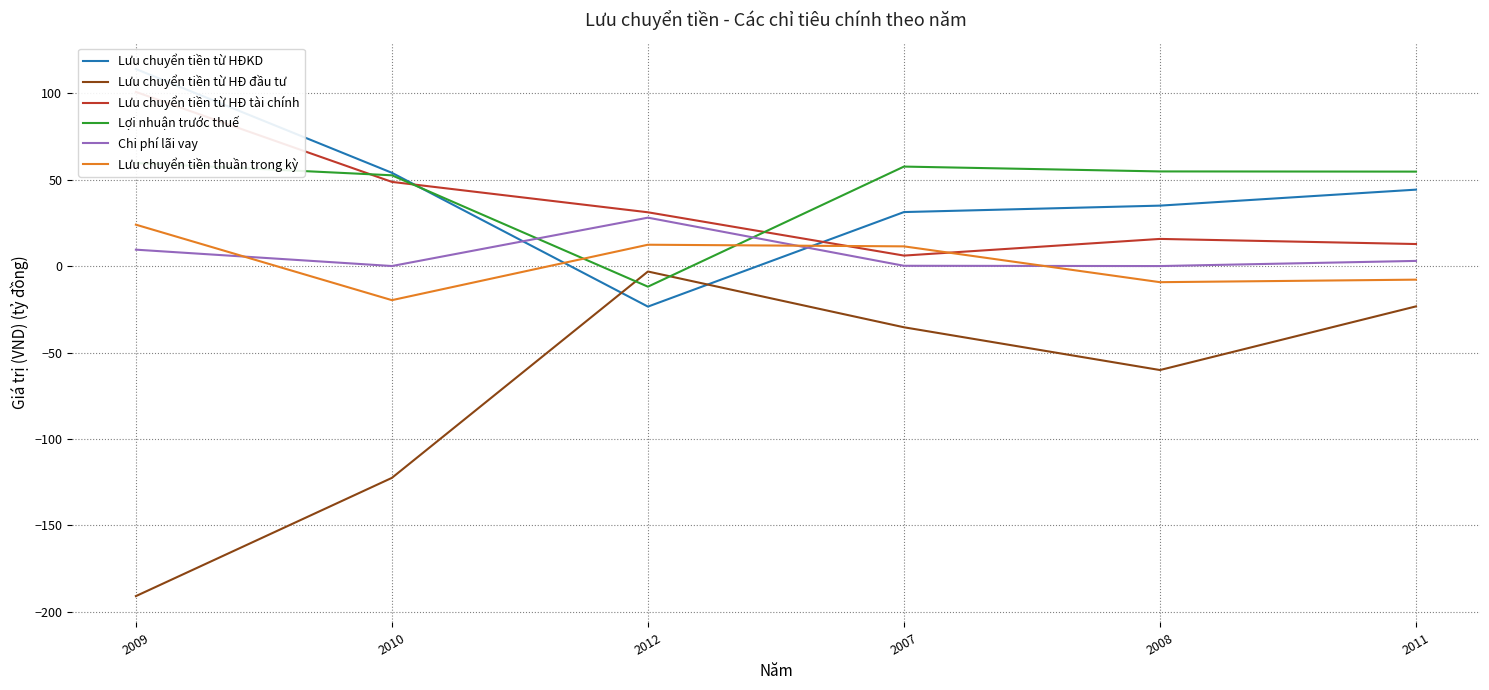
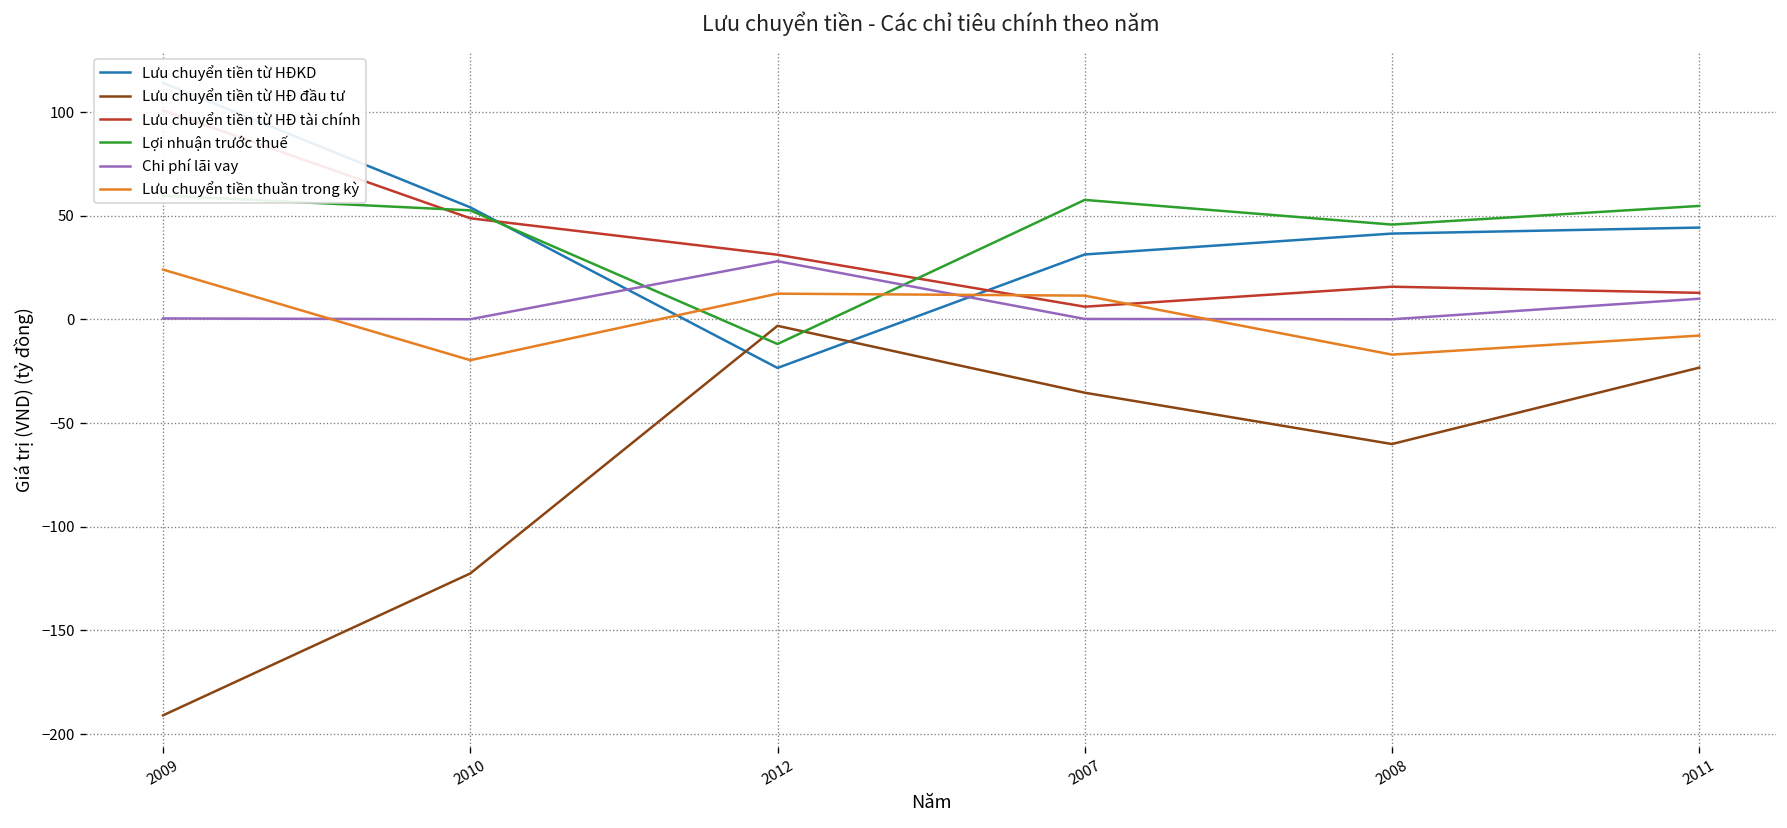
Chi phí lãi vay, 2009: 10 -> 0
Lưu chuyển tiền từ HĐKD, 2008: 35 -> 41
Lợi nhuận trước thuế, 2008: 55 -> 46
Lưu chuyển tiền thuần trong kỳ, 2008: -9 -> -17
Chi phí lãi vay, 2011: 3 -> 10
